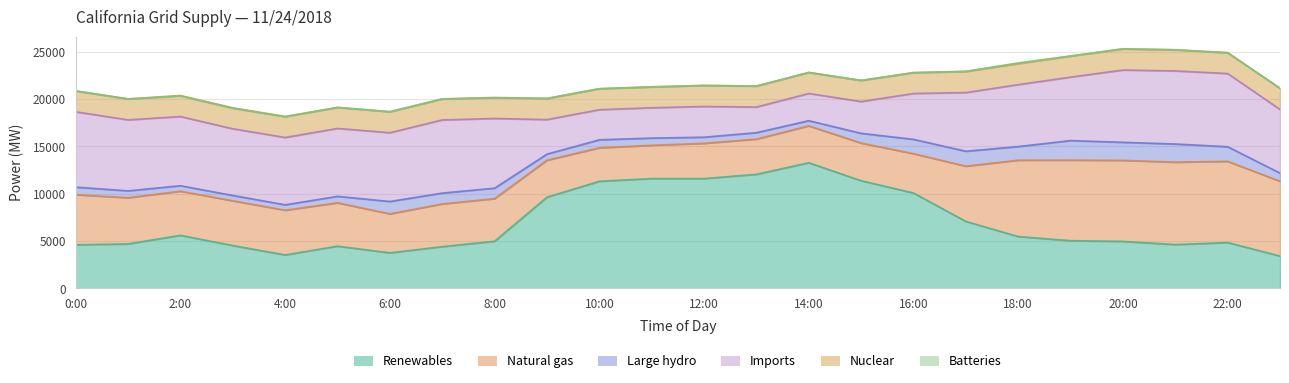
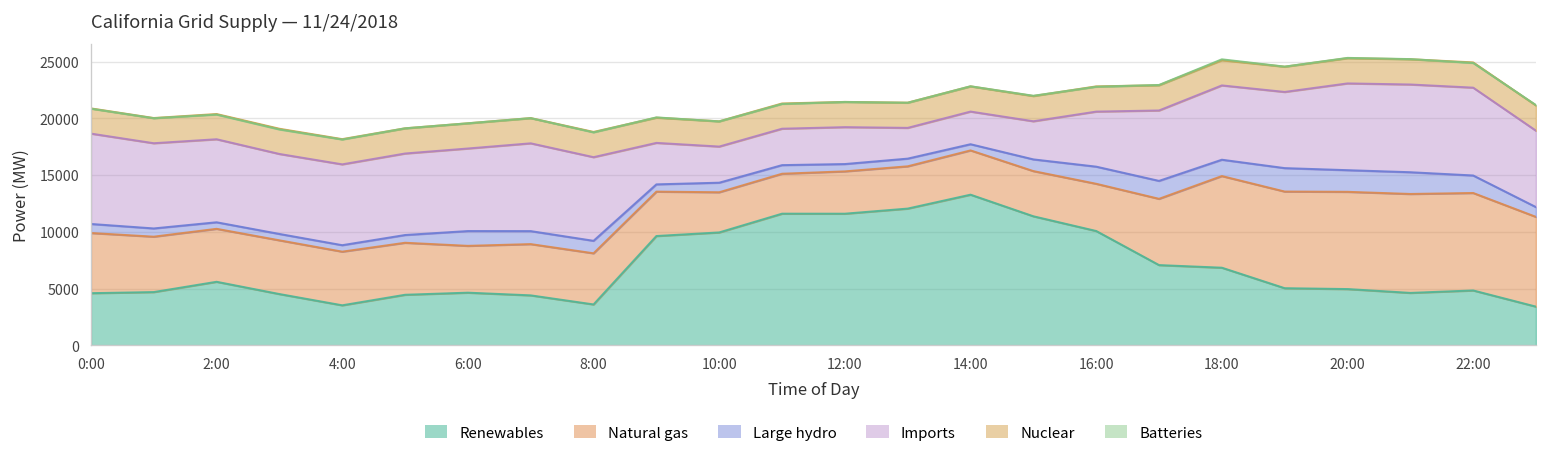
Renewables, 6:00: 4000 -> 5000
Renewables, 8:00: 5000 -> 4000
Renewables, 10:00: 11000 -> 10000
Renewables, 18:00: 5000 -> 7000
